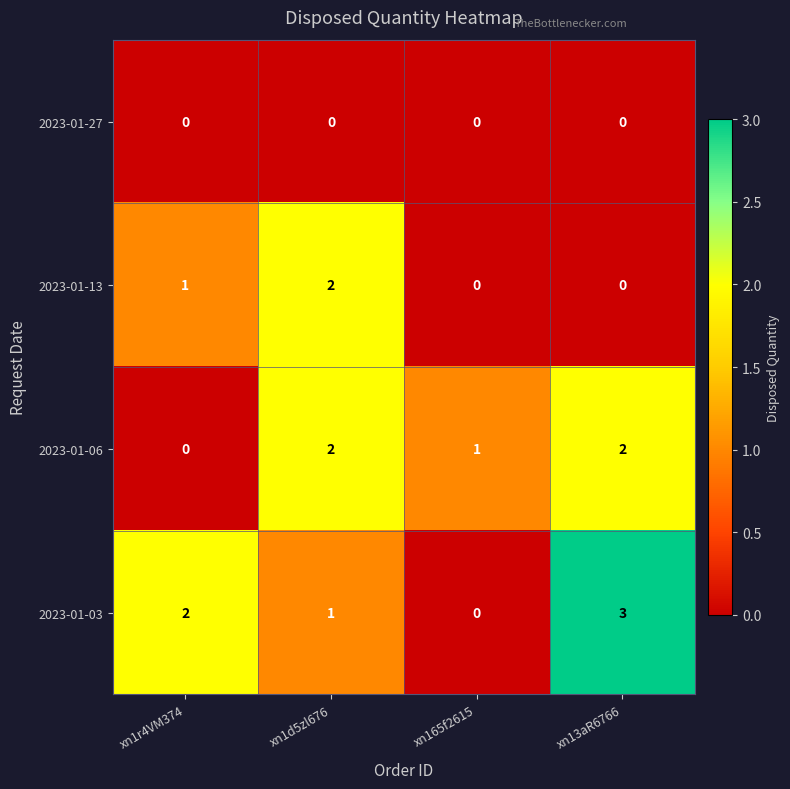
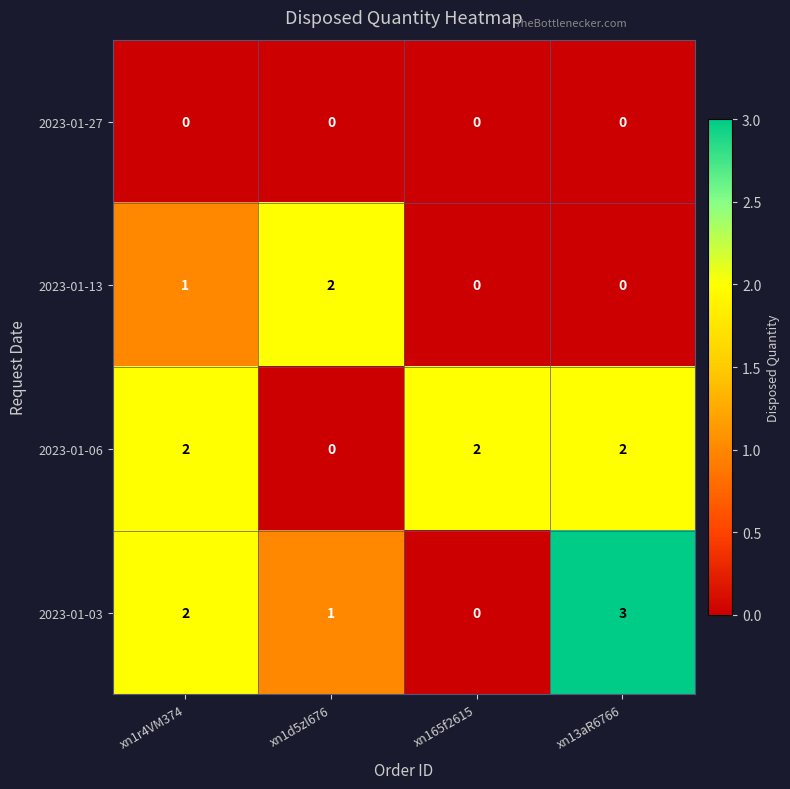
2023-01-06, xn1r4VM374: 0 -> 2
2023-01-06, xn1d5zl676: 2 -> 0
2023-01-06, xn165f2615: 1 -> 2
